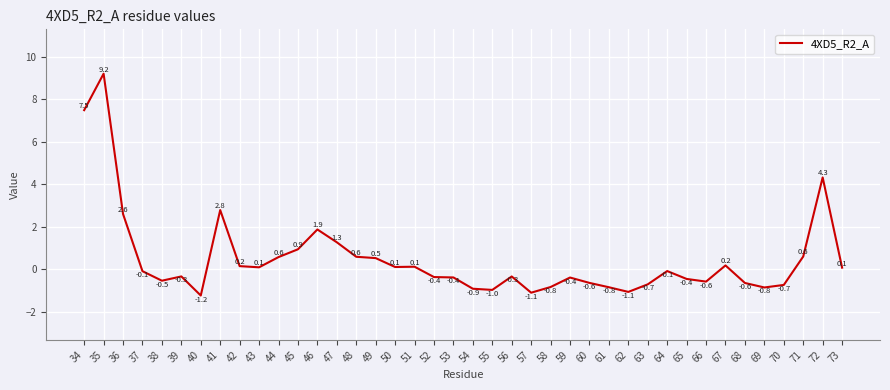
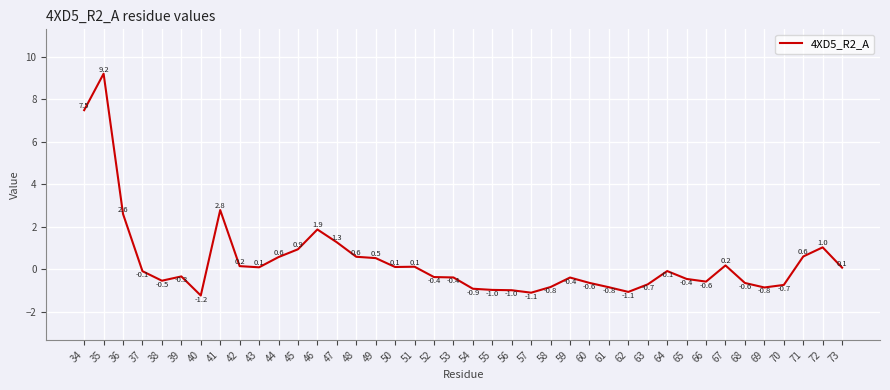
56: -0.3 -> -1.0
72: 4.3 -> 1.0
